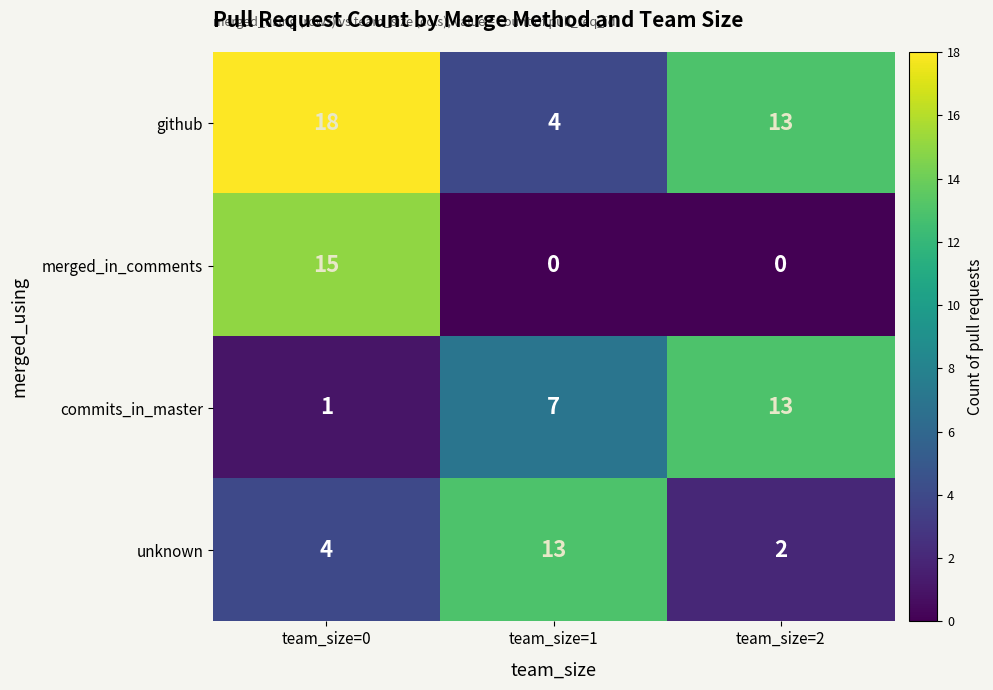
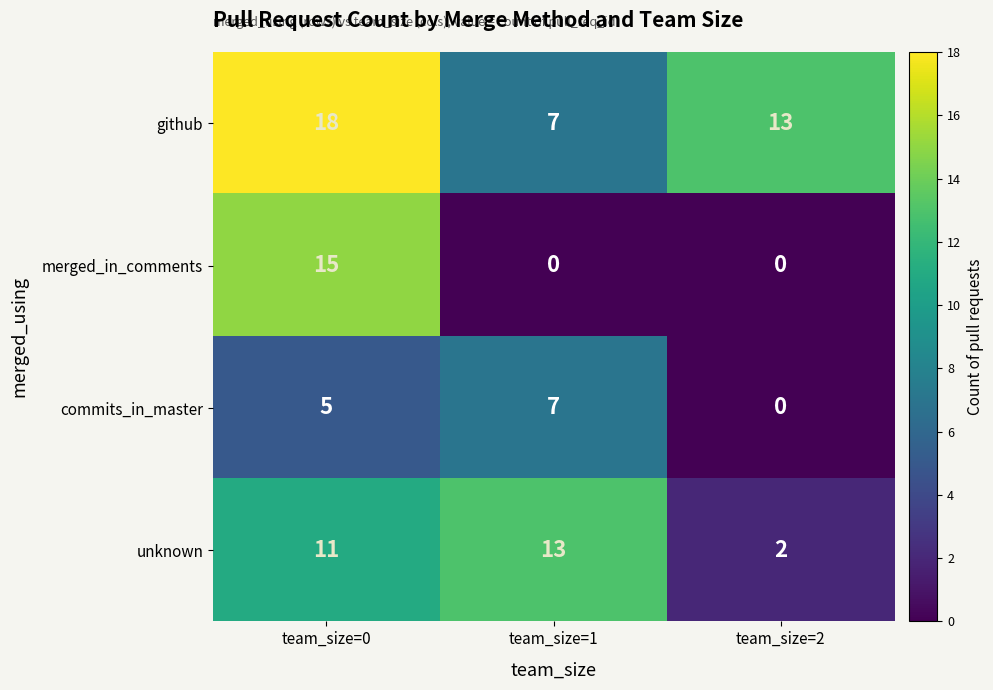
github, team_size=1: 4 -> 7
commits_in_master, team_size=0: 1 -> 5
commits_in_master, team_size=2: 13 -> 0
unknown, team_size=0: 4 -> 11
